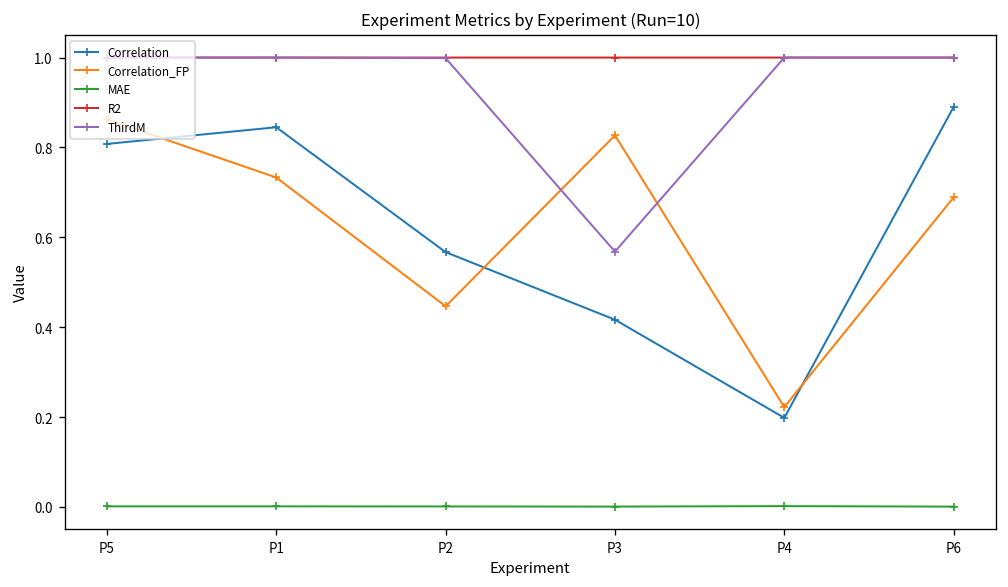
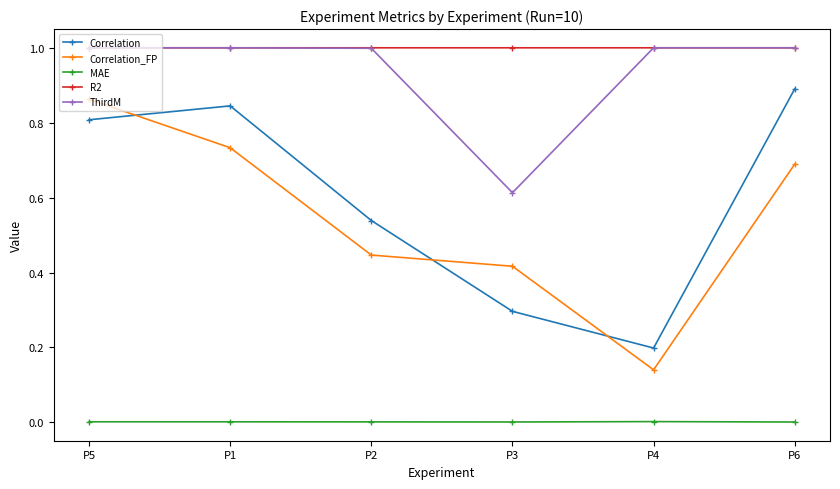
Correlation, P2: 0.57 -> 0.54
Correlation, P3: 0.42 -> 0.30
Correlation_FP, P3: 0.83 -> 0.42
ThirdM, P3: 0.57 -> 0.61
Correlation_FP, P4: 0.22 -> 0.14
